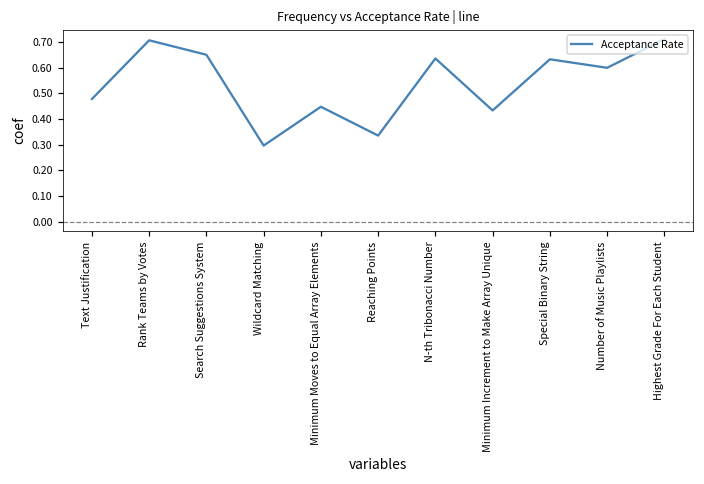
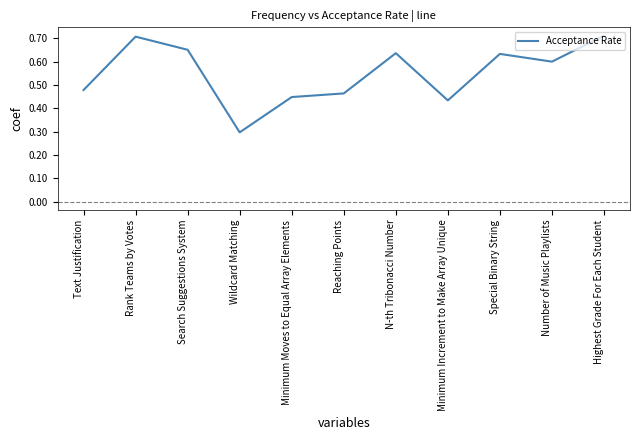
Reaching Points: 0.34 -> 0.46
